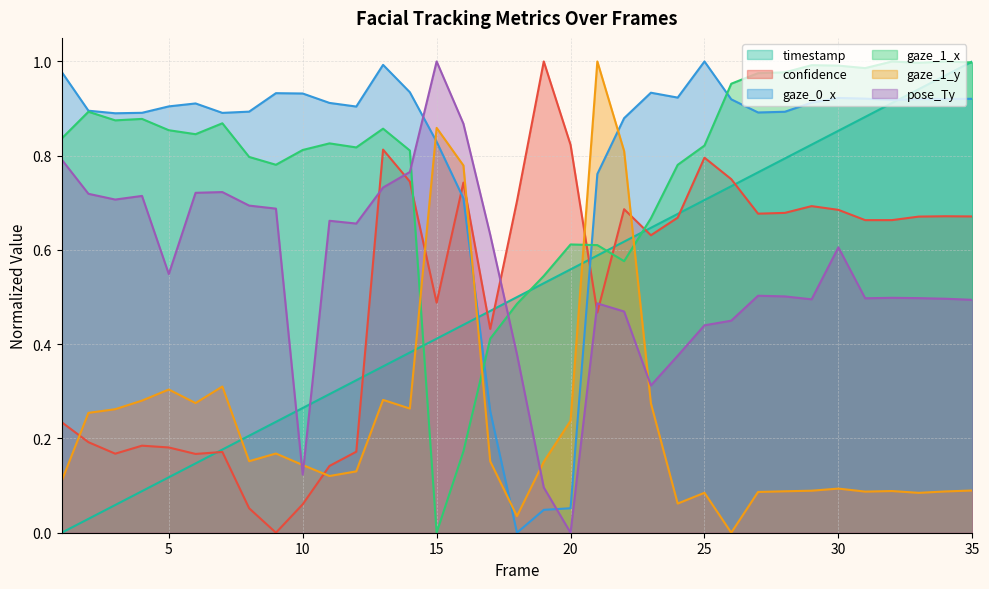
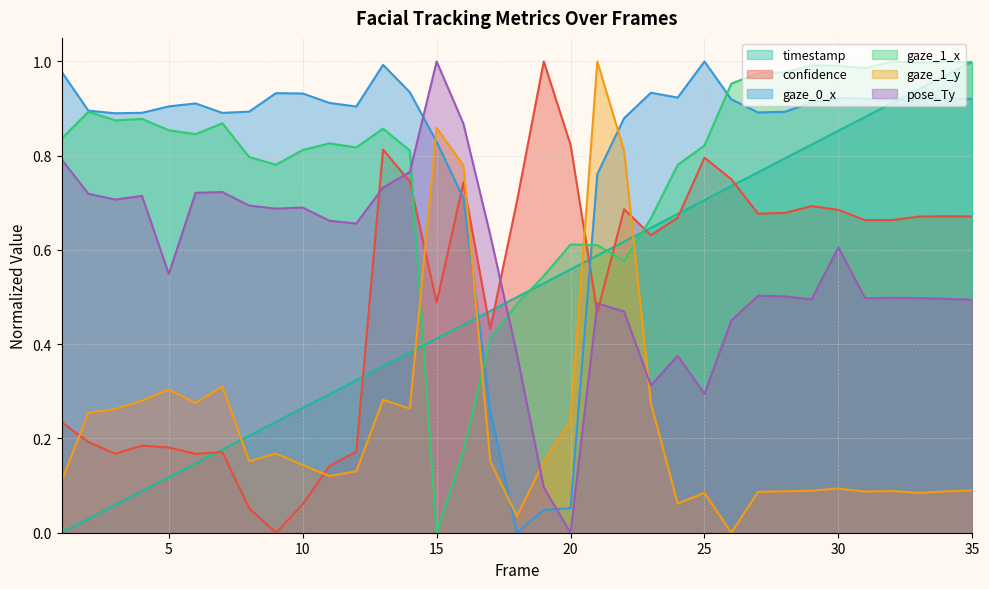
pose_Ty, 10: 0.12 -> 0.69
pose_Ty, 25: 0.44 -> 0.29
